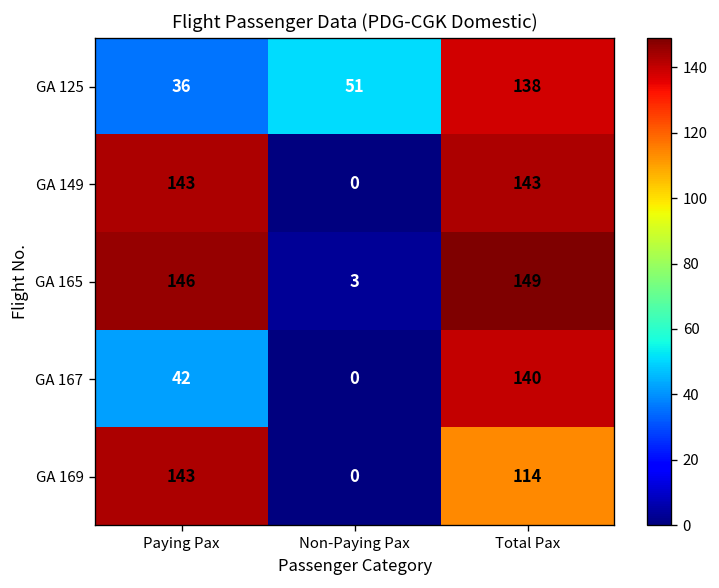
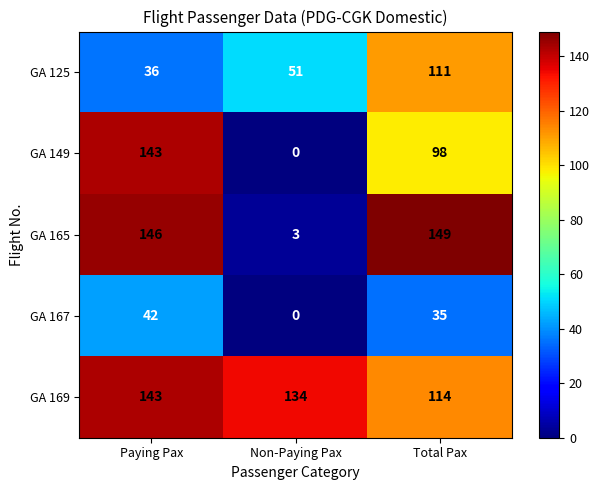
GA 125, Total Pax: 138 -> 111
GA 149, Total Pax: 143 -> 98
GA 167, Total Pax: 140 -> 35
GA 169, Non-Paying Pax: 0 -> 134
